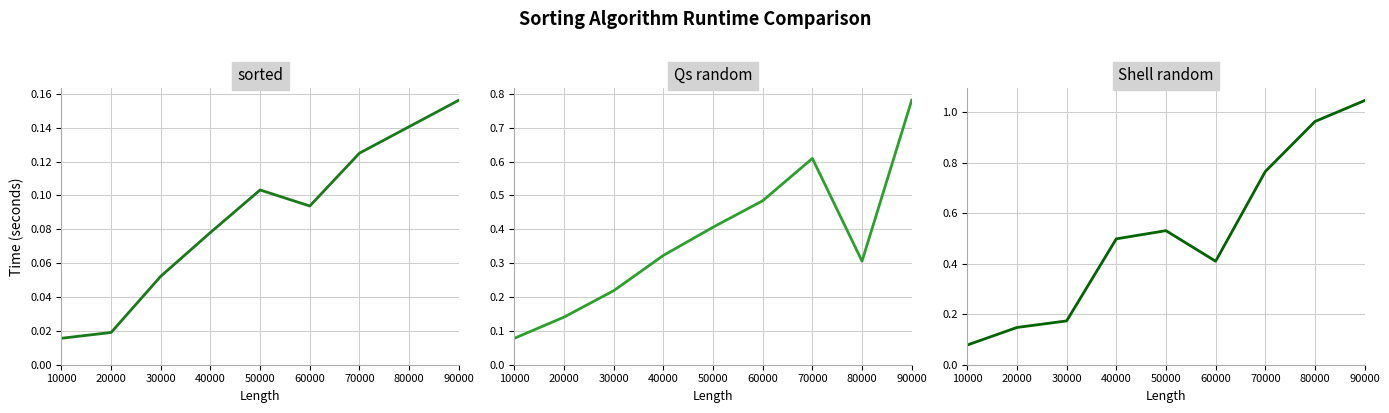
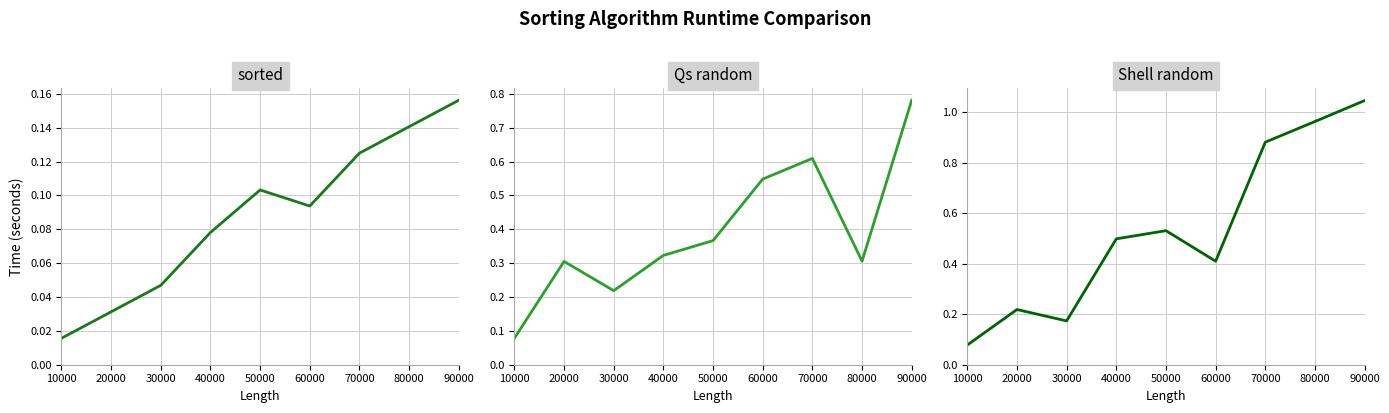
sorted, 20000: 0.019 -> 0.031
sorted, 30000: 0.052 -> 0.047
Qs random, 20000: 0.14 -> 0.31
Qs random, 50000: 0.41 -> 0.37
Qs random, 60000: 0.48 -> 0.55
Shell random, 20000: 0.15 -> 0.22
Shell random, 70000: 0.77 -> 0.88
